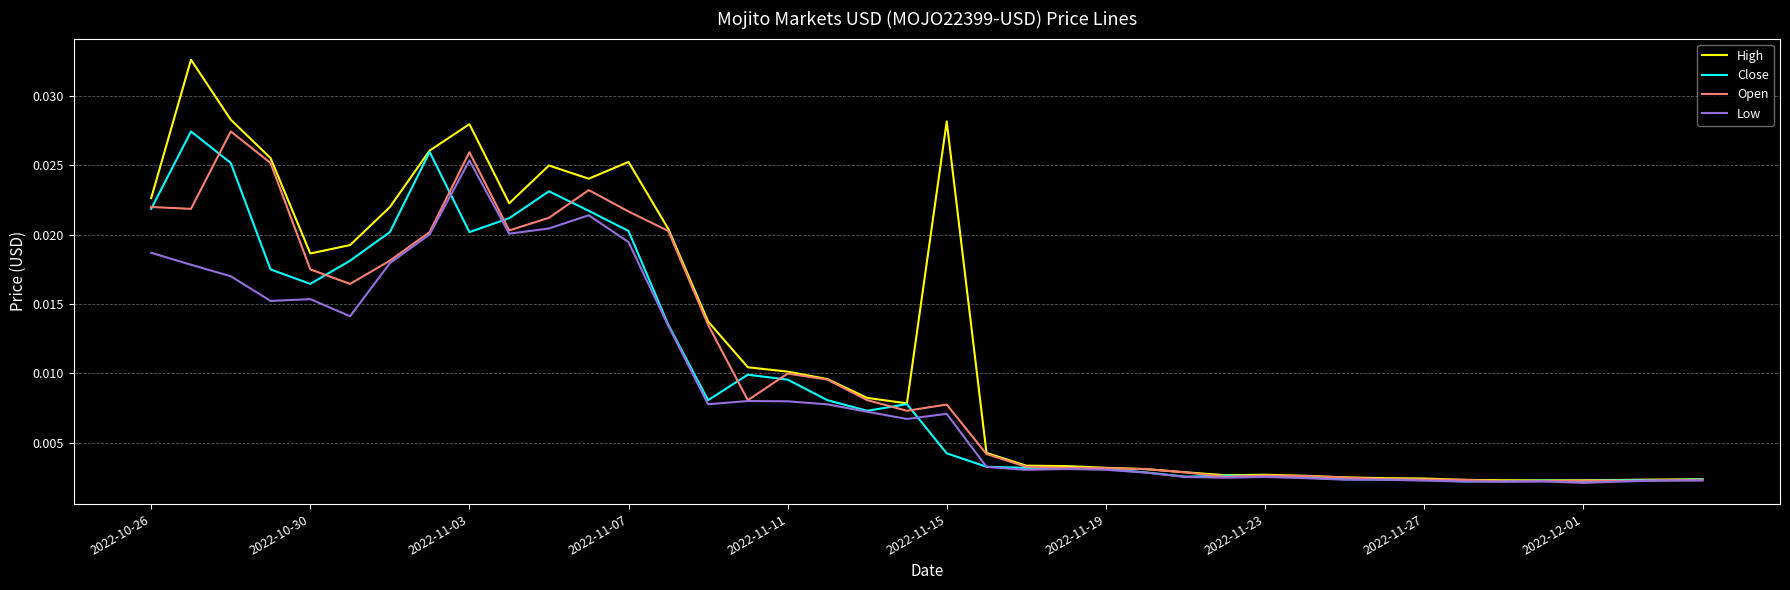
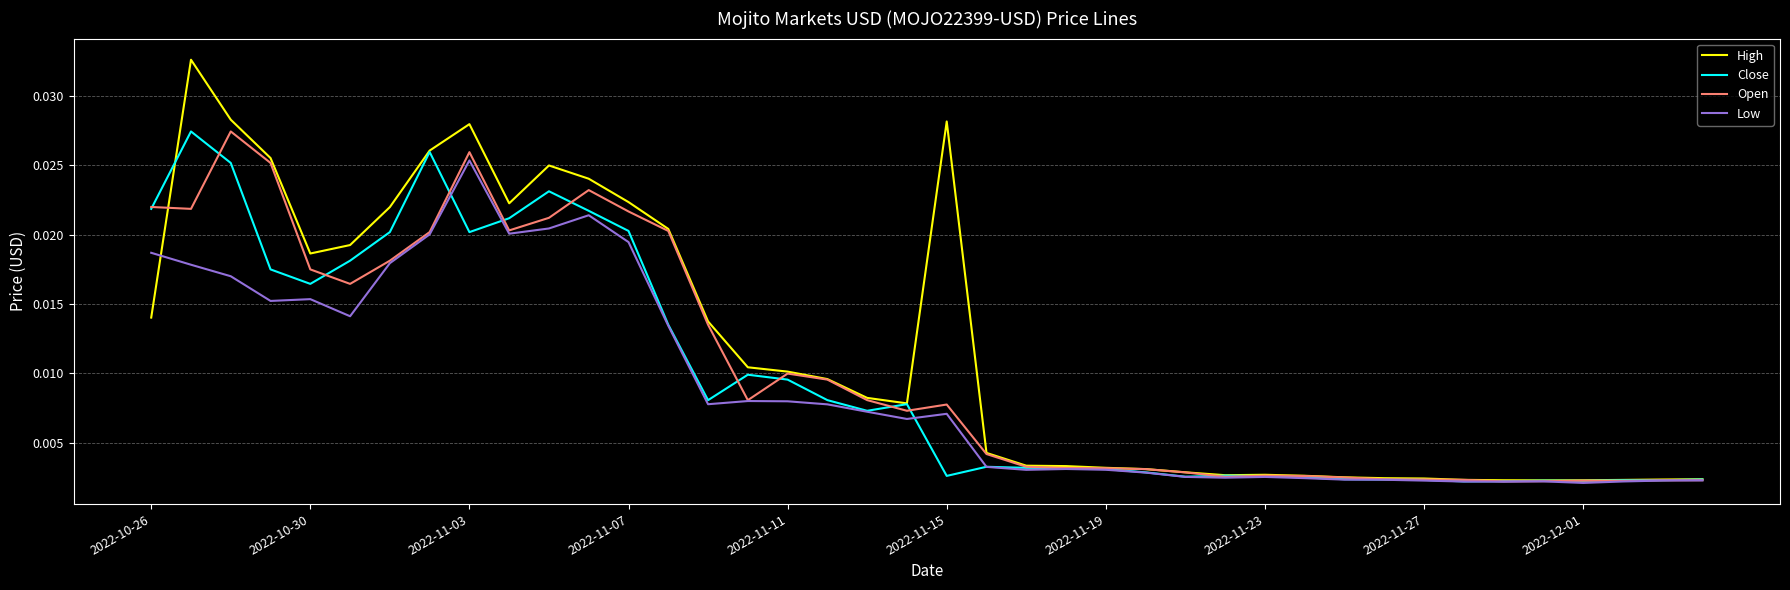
High, 2022-10-26: 0.0226 -> 0.0140
High, 2022-11-07: 0.0253 -> 0.0224
Close, 2022-11-15: 0.0042 -> 0.0026
